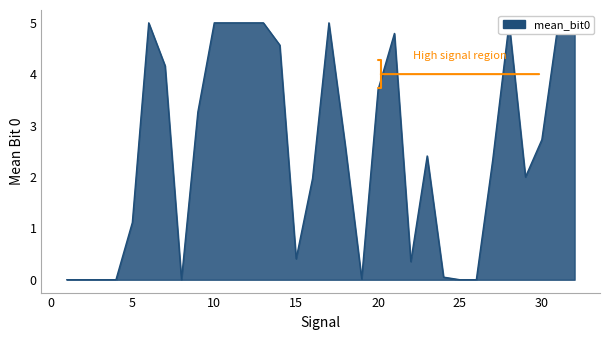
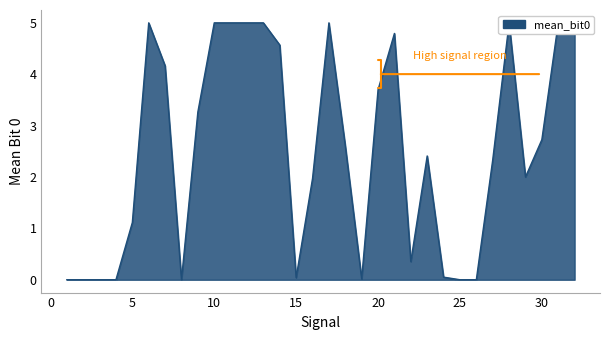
15: 0.4 -> 0.0
